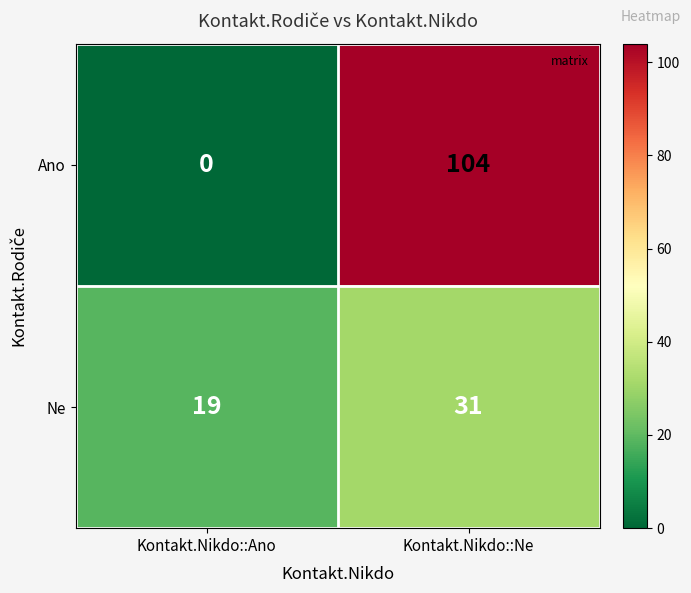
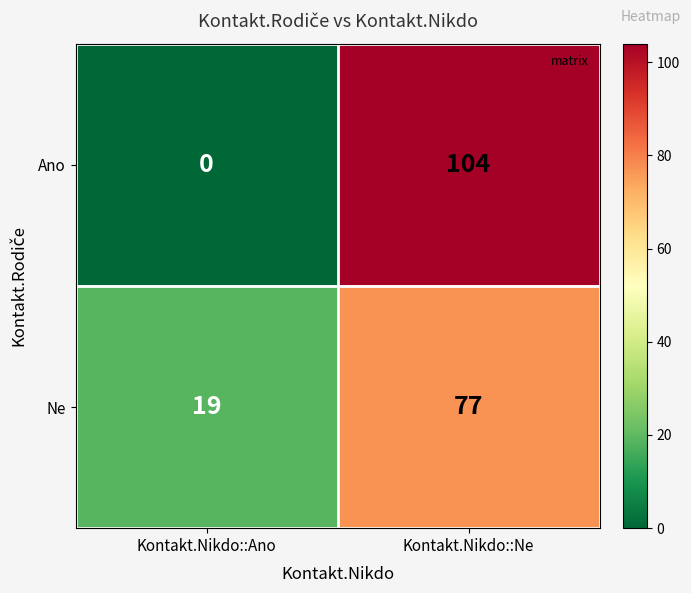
Ne, Kontakt.Nikdo::Ne: 31 -> 77
